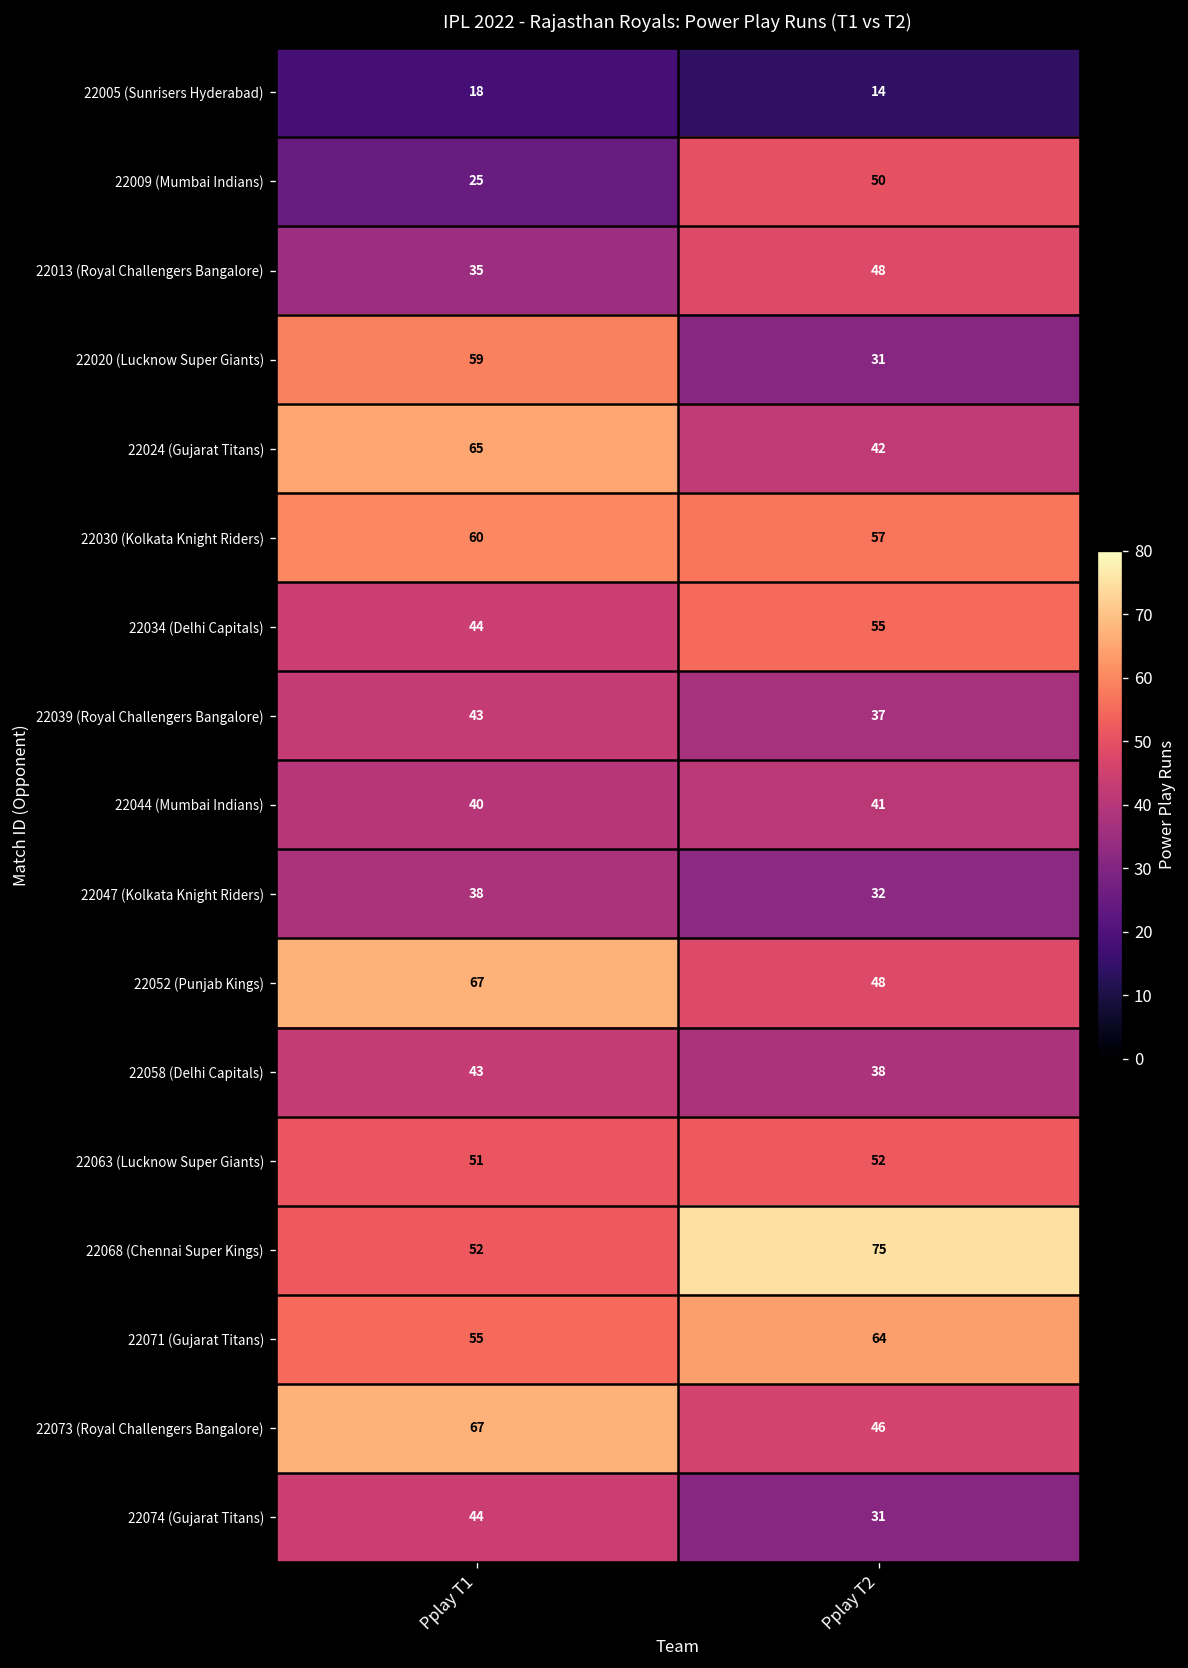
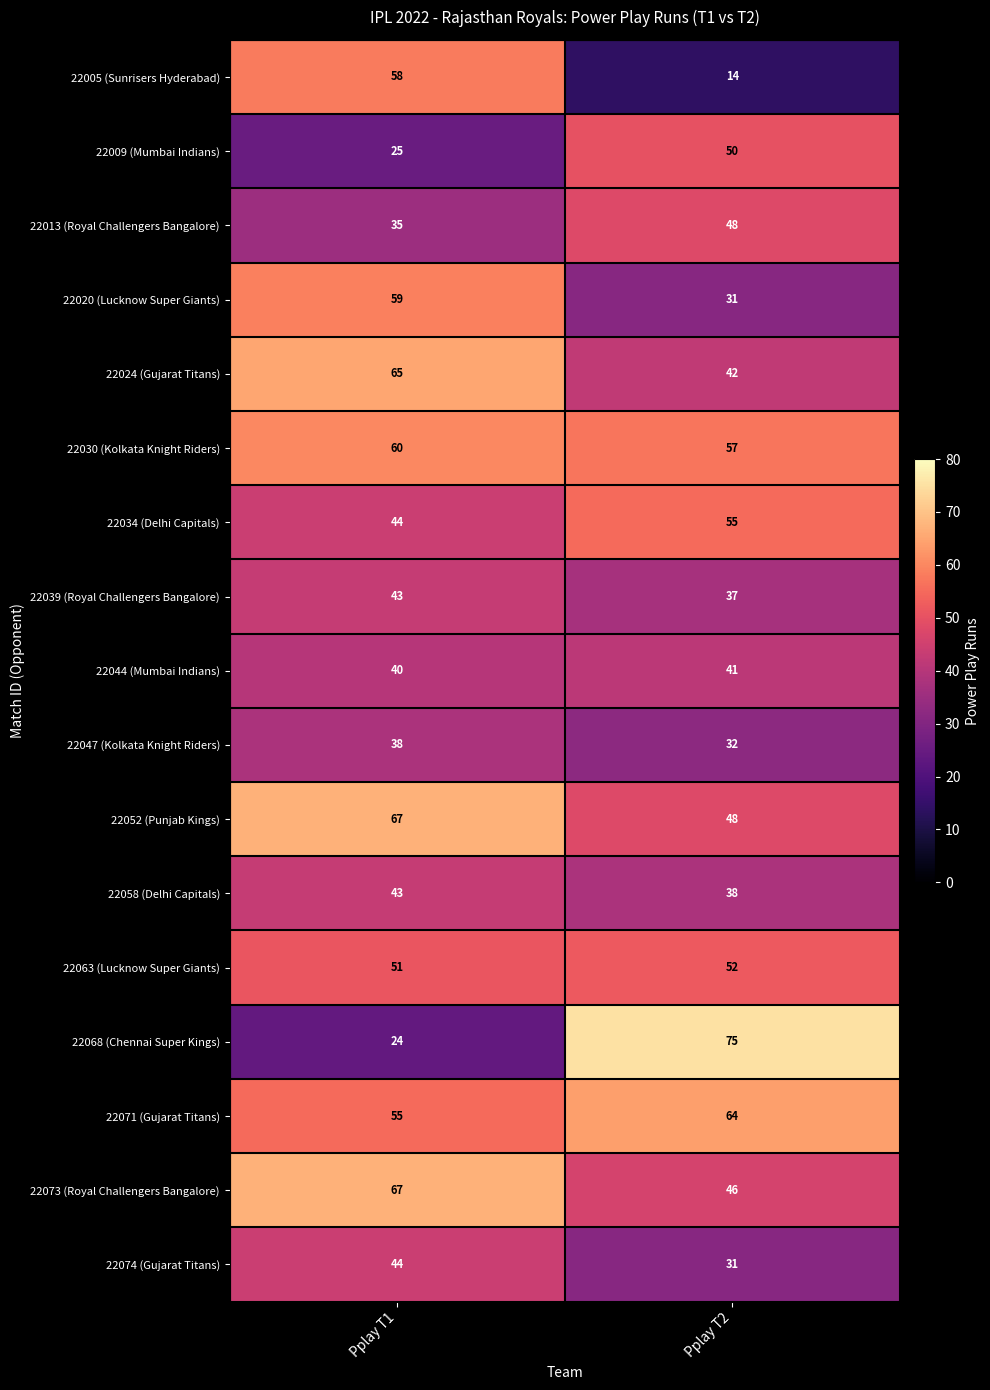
22005 (Sunrisers Hyderabad), Pplay T1: 18 -> 58
22068 (Chennai Super Kings), Pplay T1: 52 -> 24
